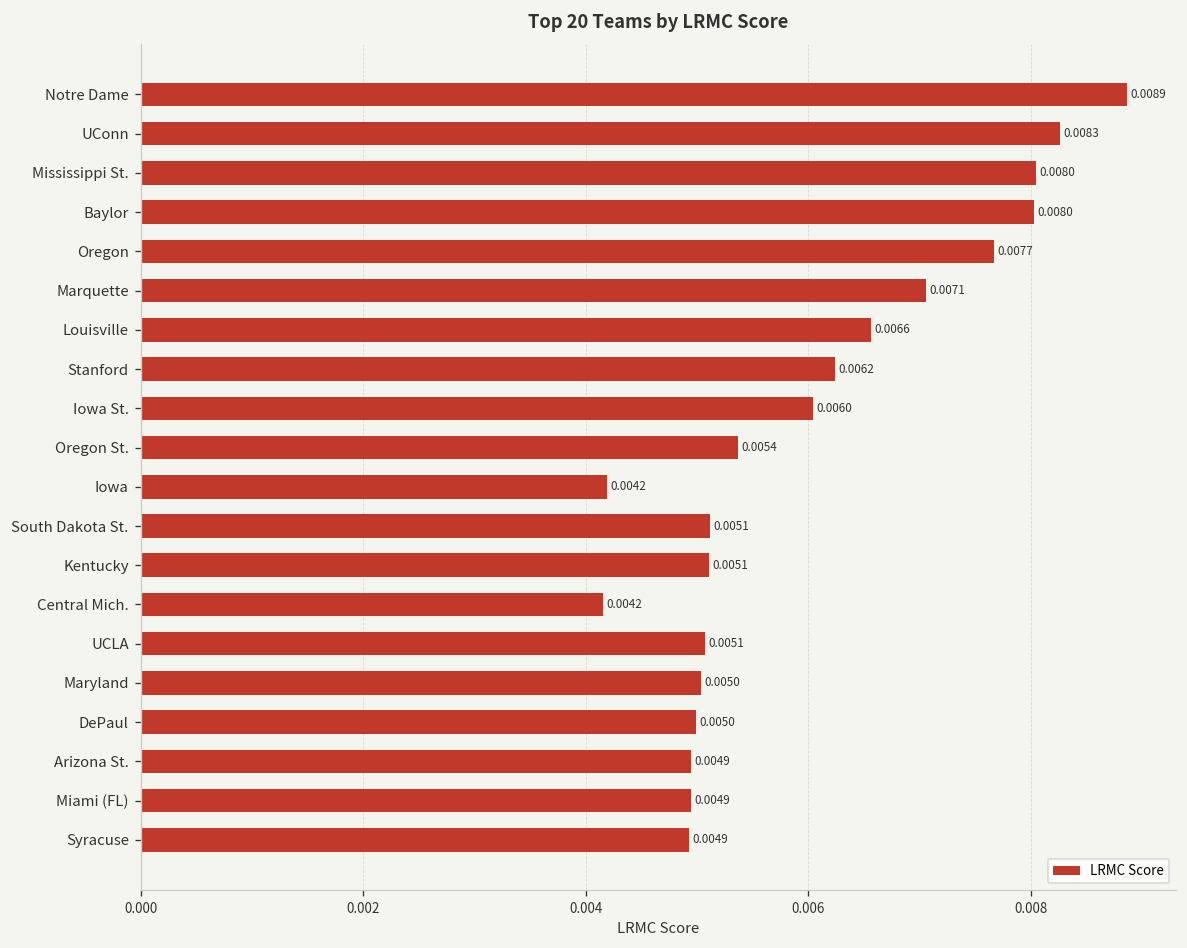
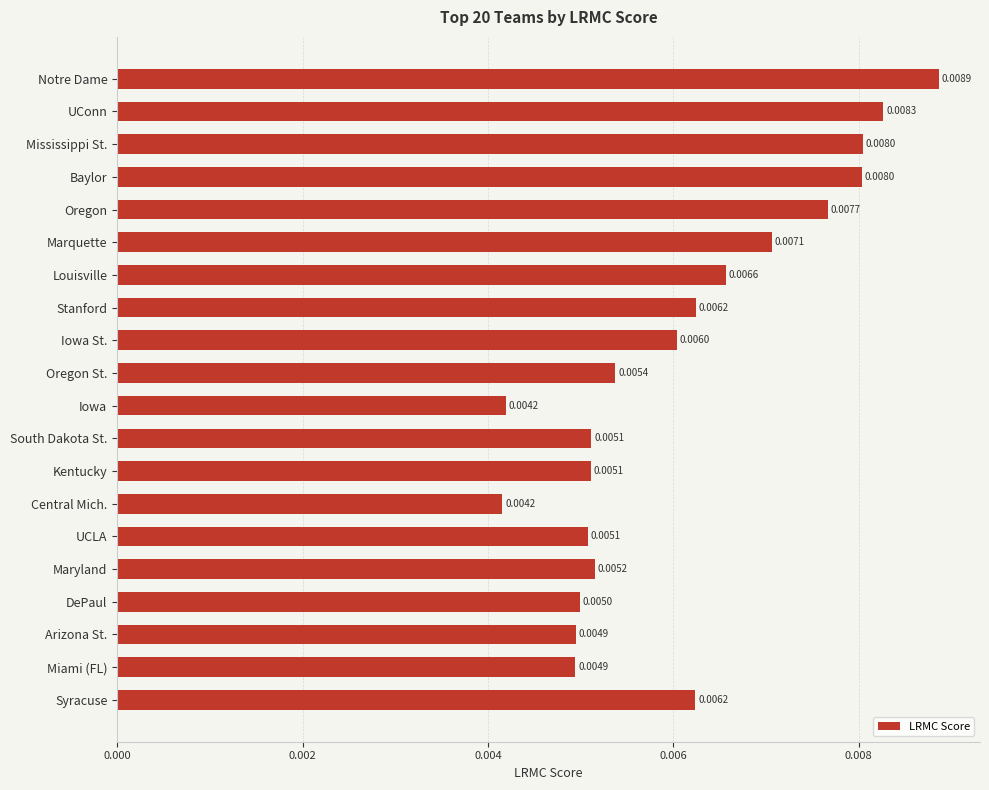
Maryland: 0.0050 -> 0.0052
Syracuse: 0.0049 -> 0.0062
